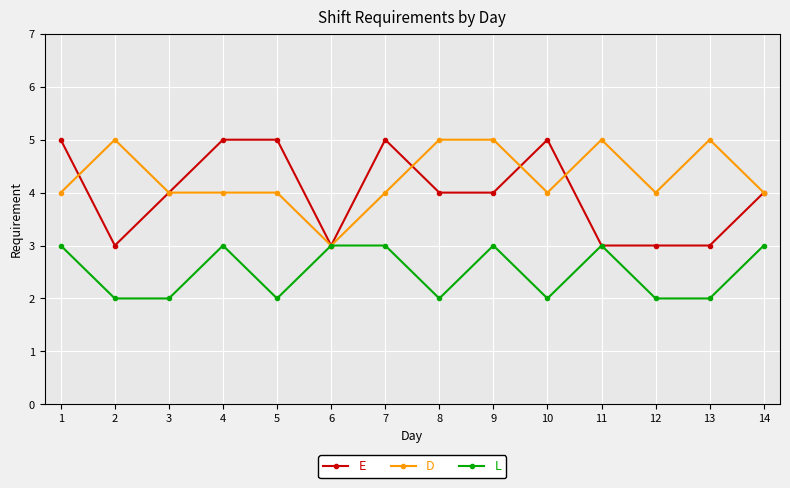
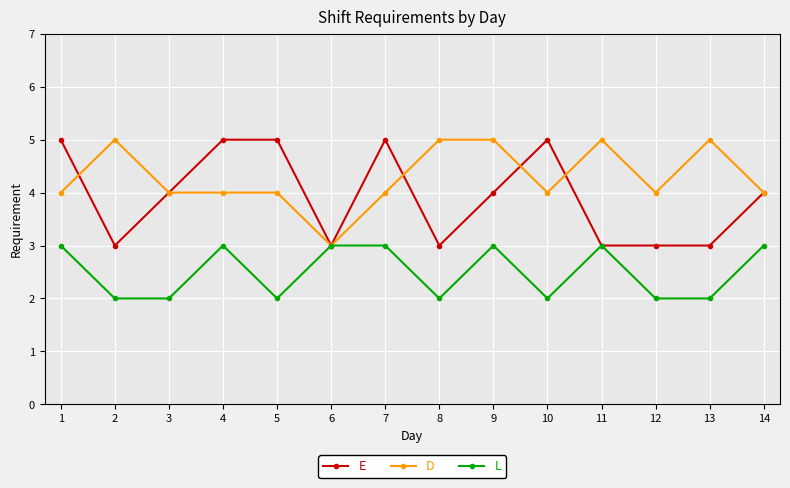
E, 8: 4 -> 3
